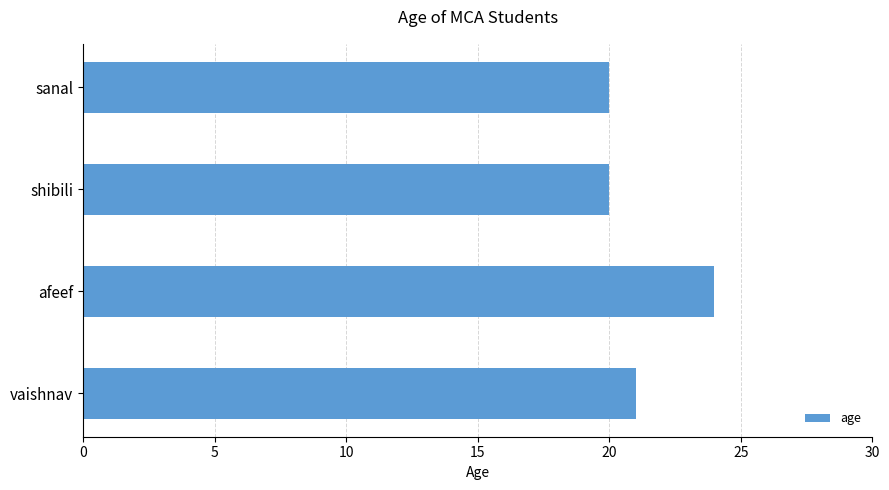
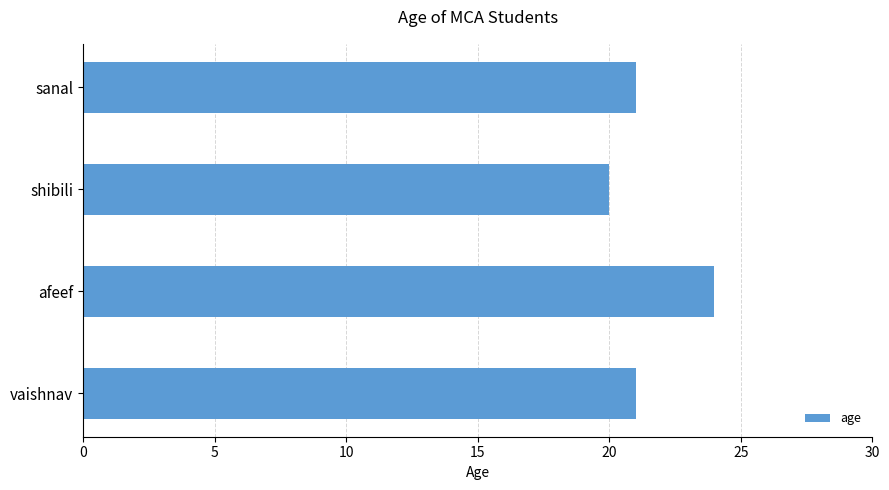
sanal: 20 -> 21
